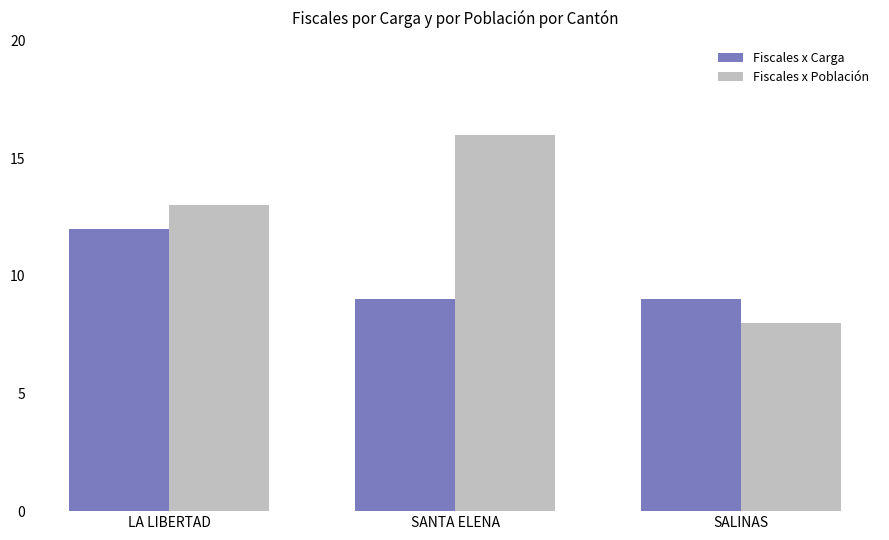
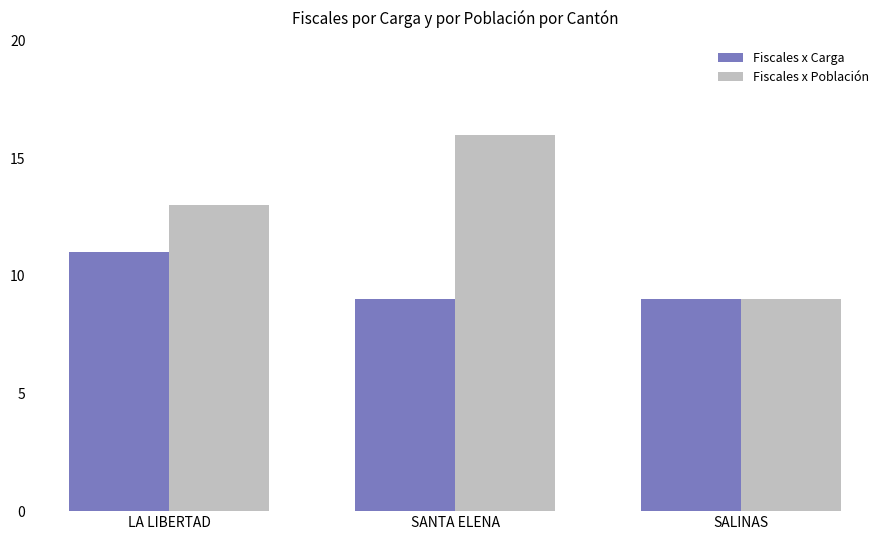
Fiscales x Carga, LA LIBERTAD: 12 -> 11
Fiscales x Población, SALINAS: 8 -> 9
